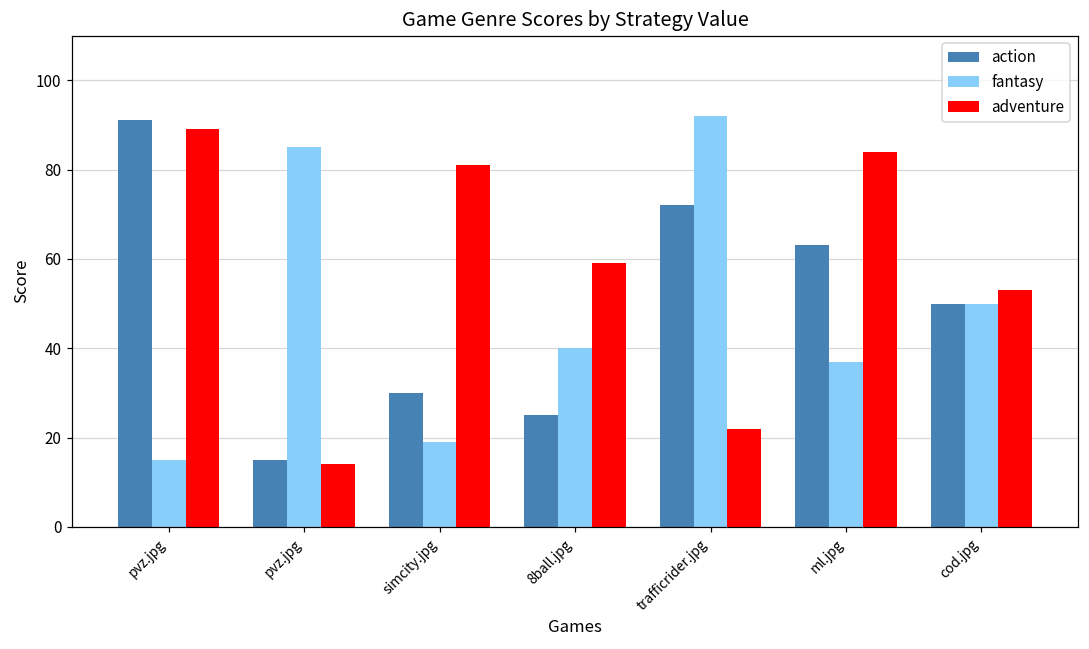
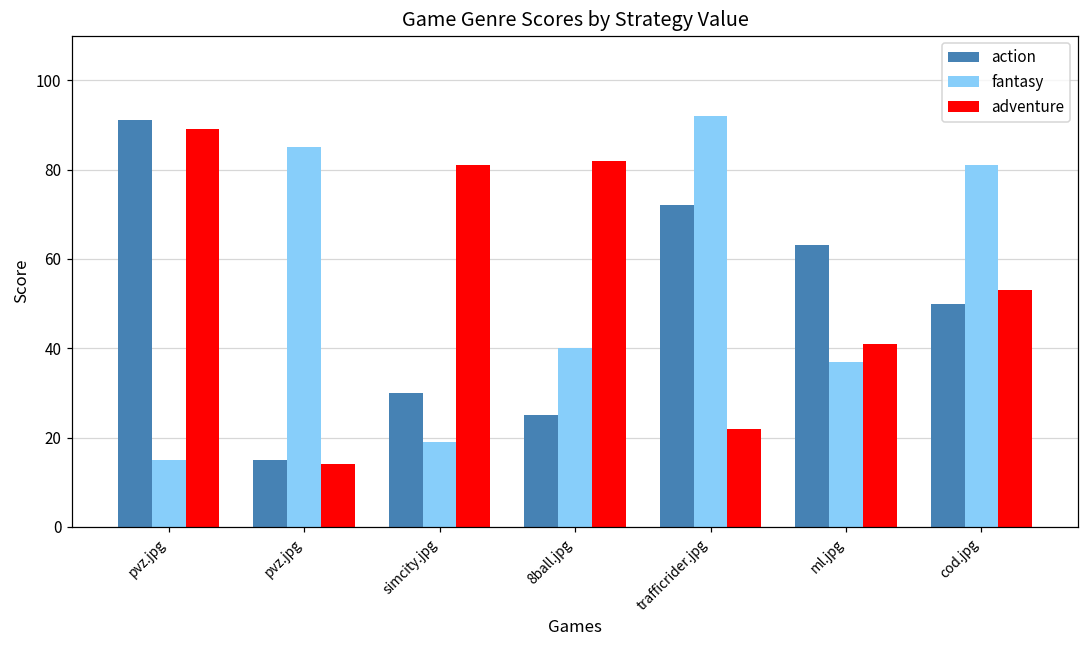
adventure, 8ball.jpg: 59 -> 82
adventure, ml.jpg: 84 -> 41
fantasy, cod.jpg: 50 -> 81
